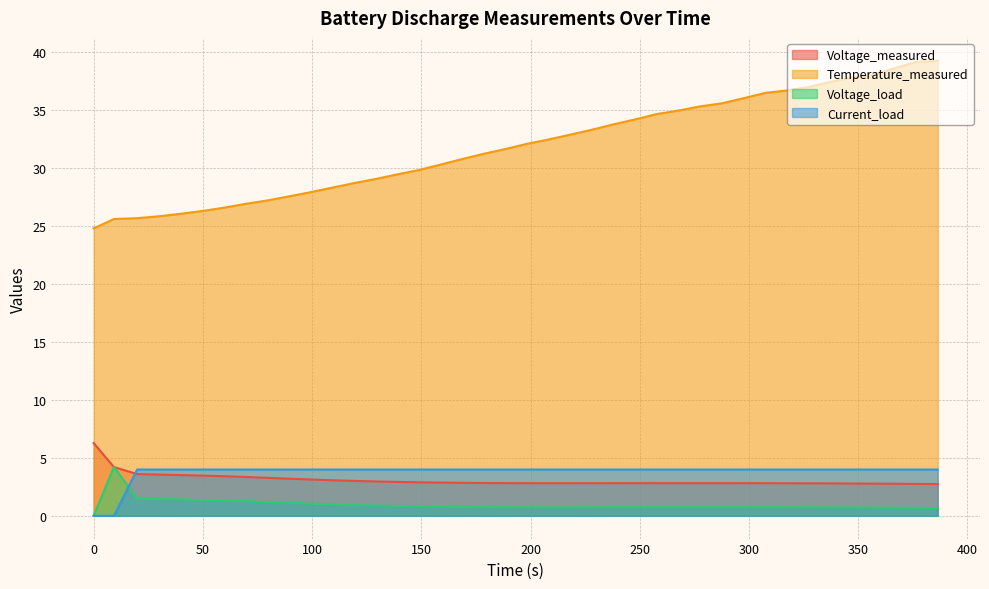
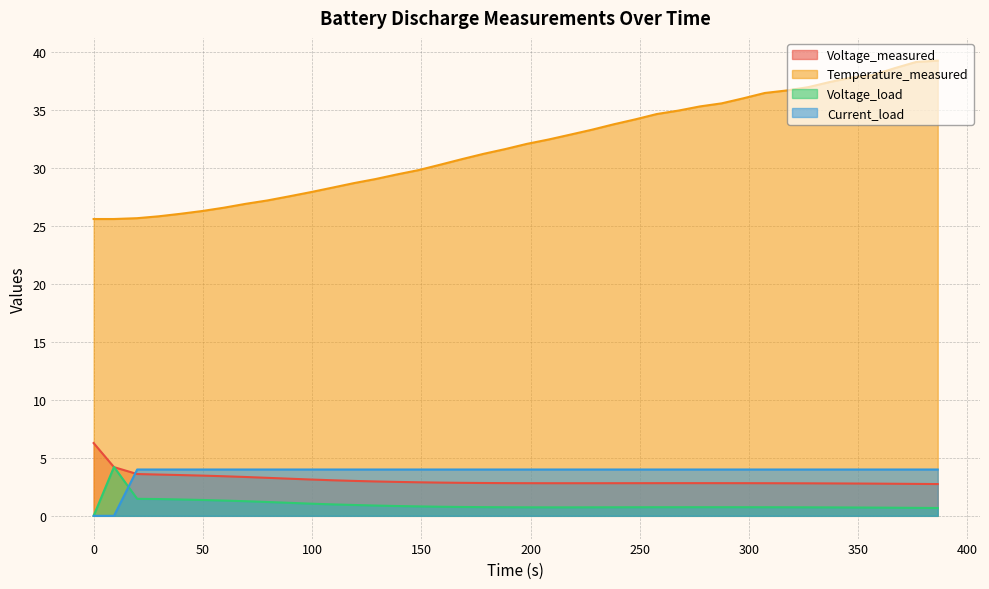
Temperature_measured, 0: 24.8 -> 25.6
